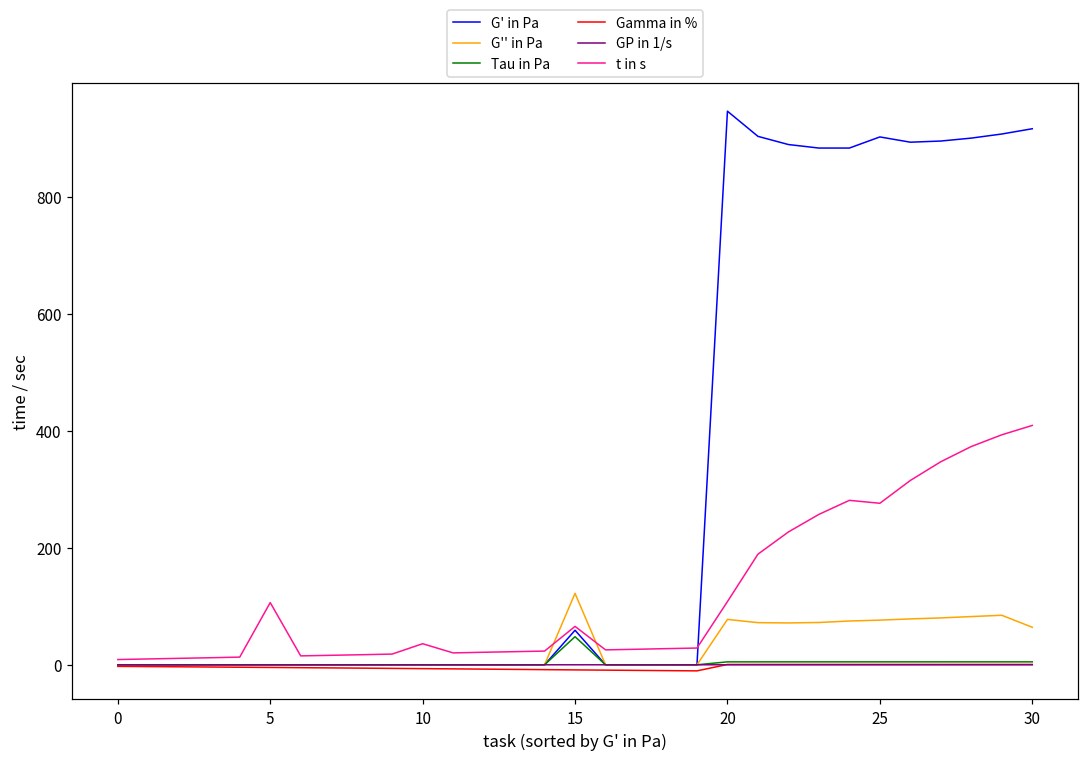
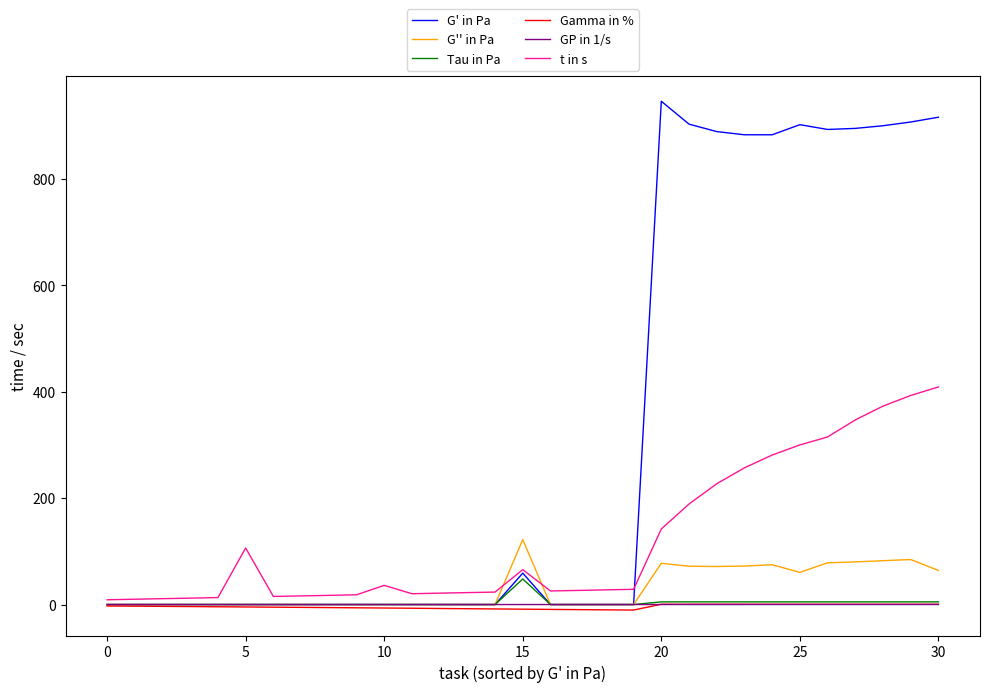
t in s, 20: 110 -> 140
G'' in Pa, 25: 80 -> 60
t in s, 25: 280 -> 300
